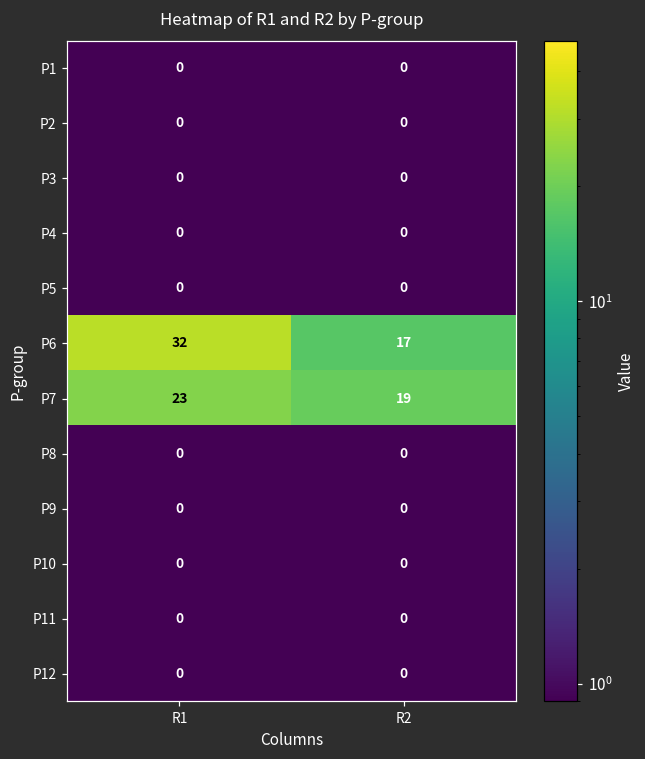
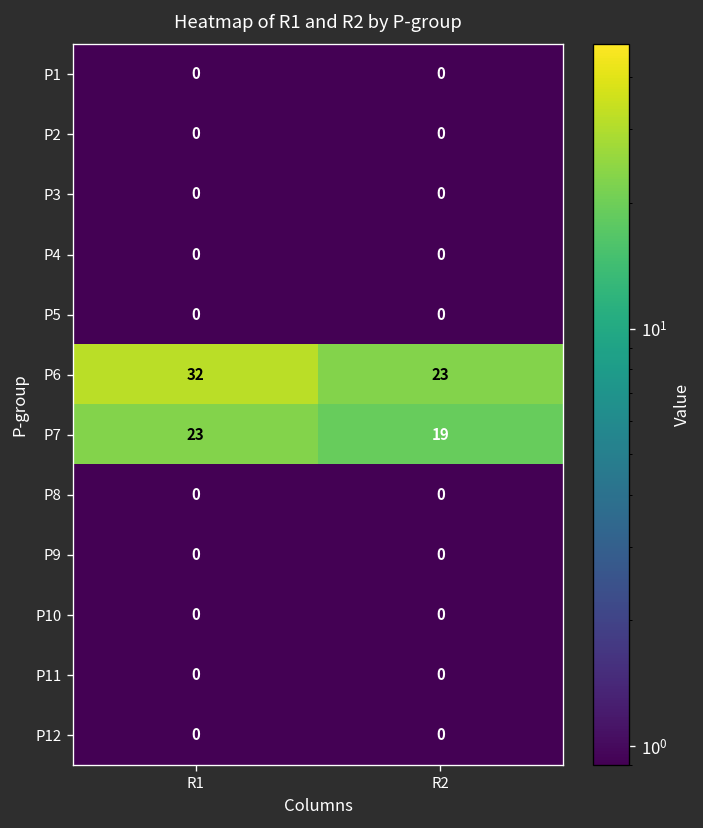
P6, R2: 17 -> 23
